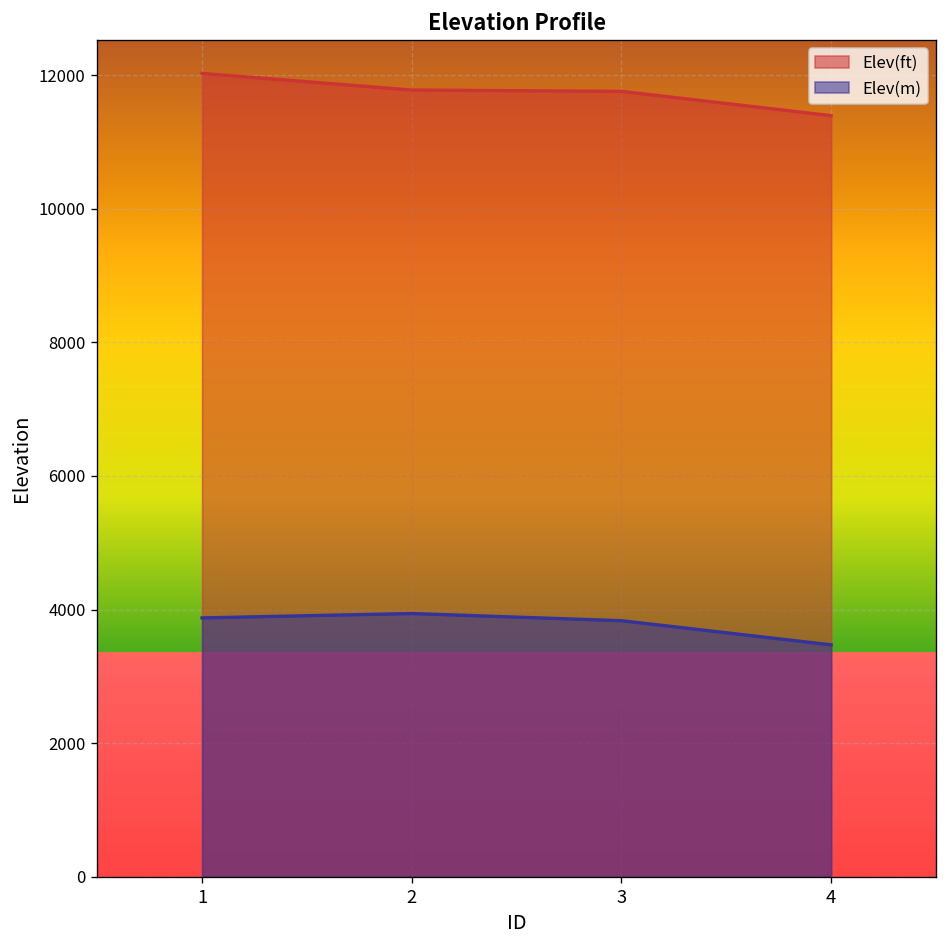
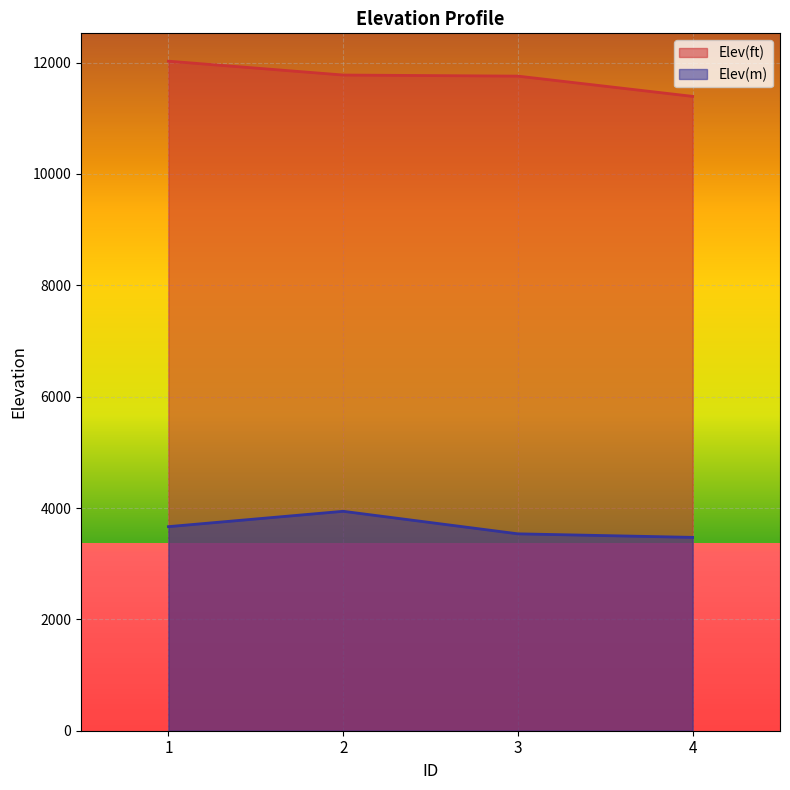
Elev(m), 1: 3900 -> 3700
Elev(m), 3: 3800 -> 3500
